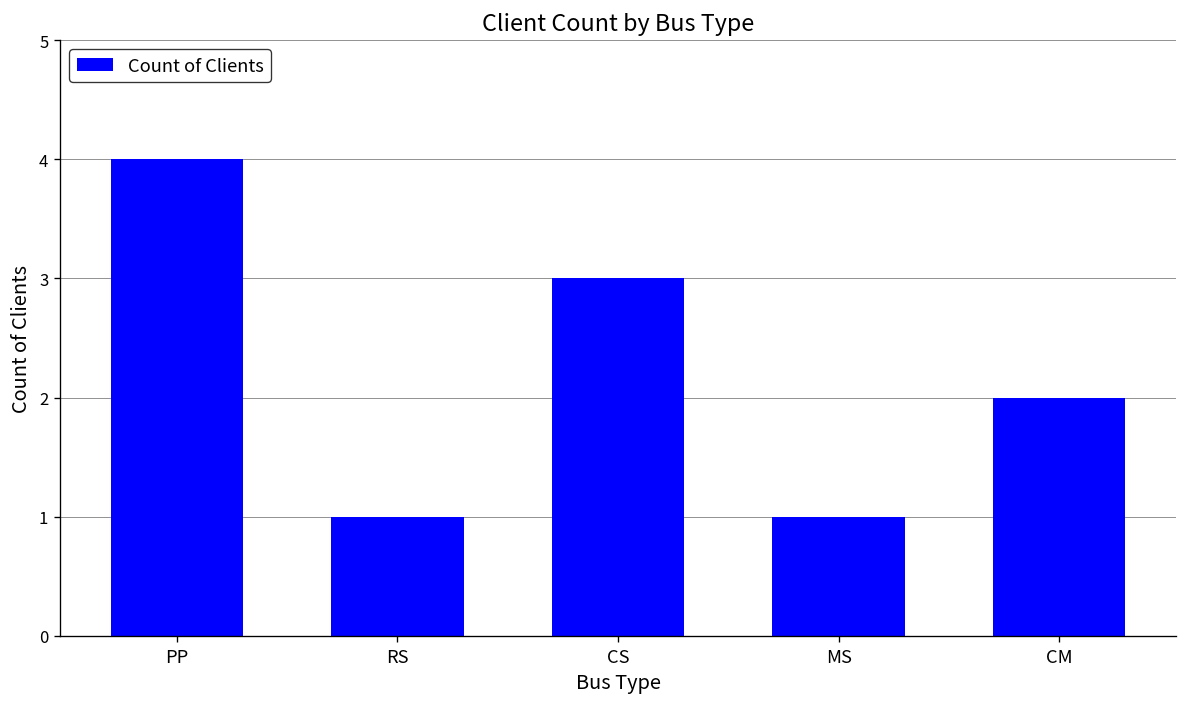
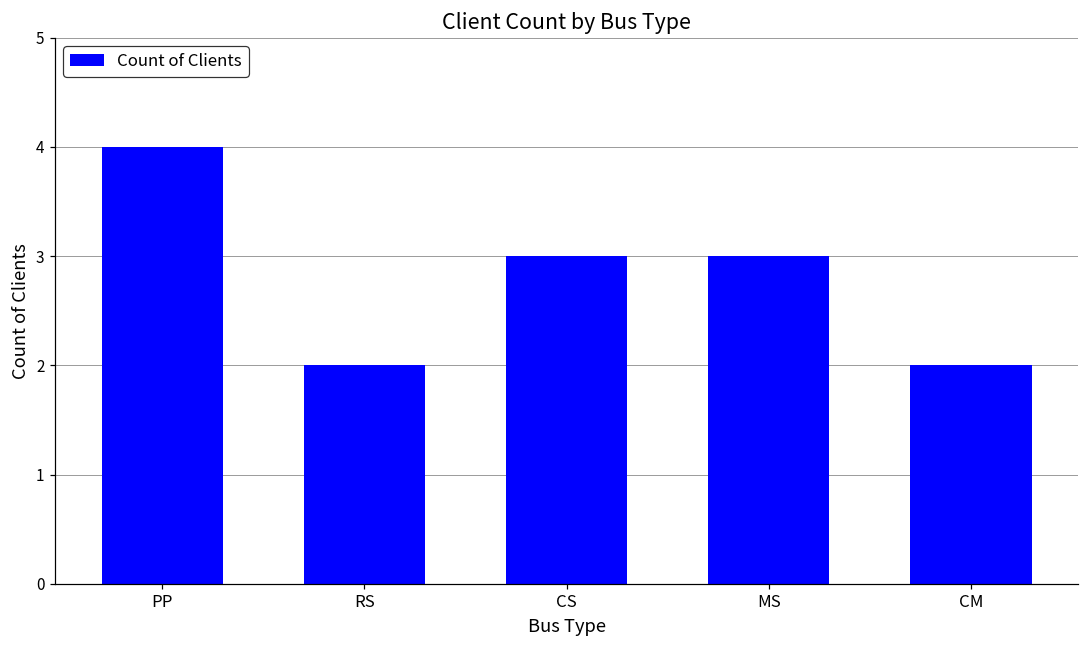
RS: 1 -> 2
MS: 1 -> 3
